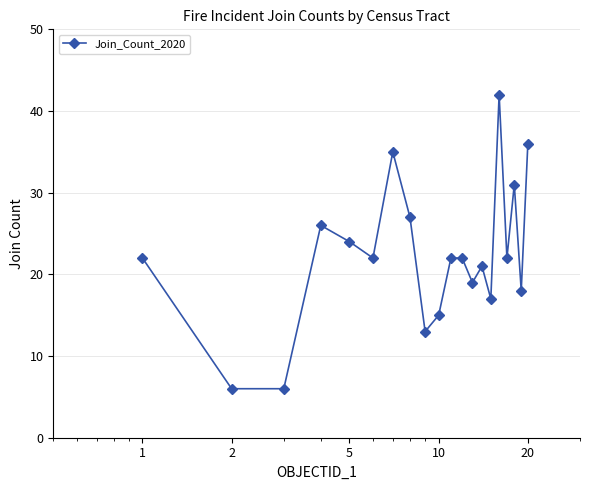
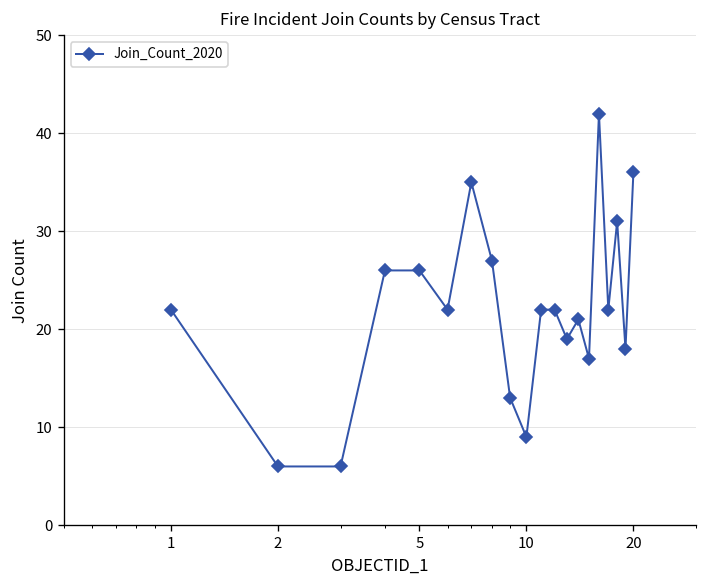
5: 24 -> 26
10: 15 -> 9
